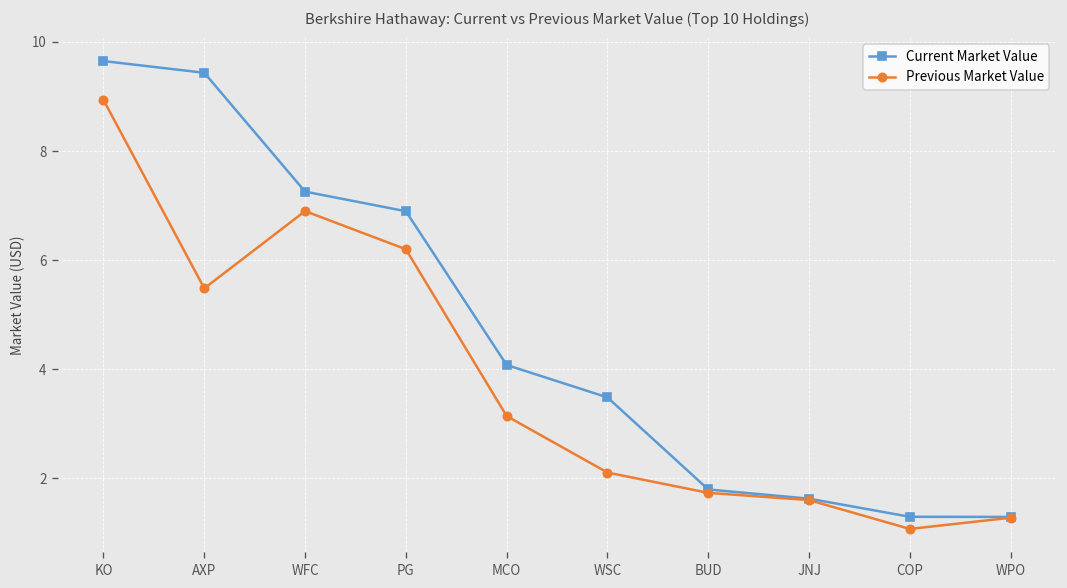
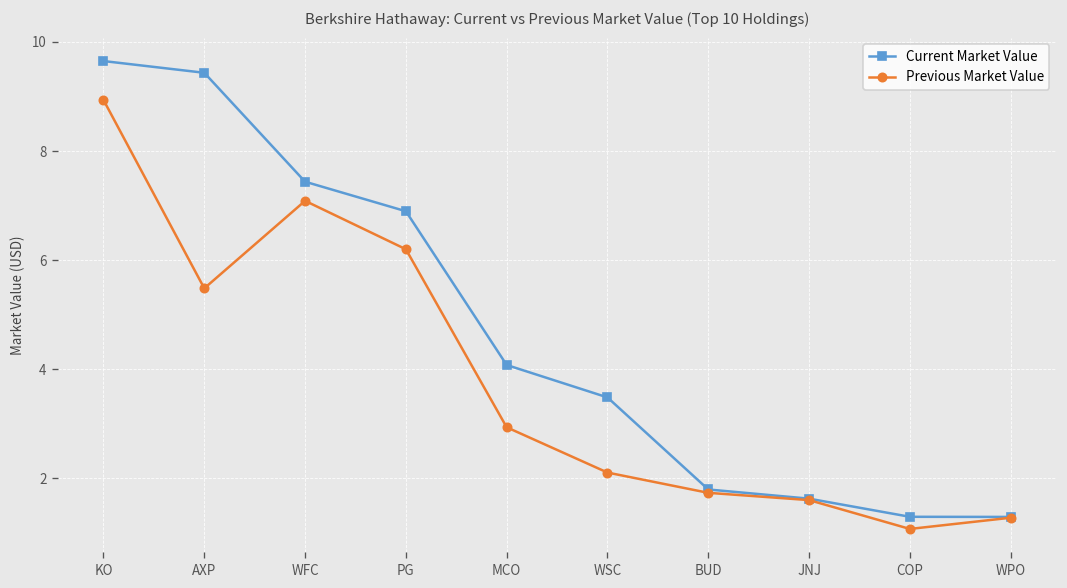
Current Market Value, WFC: 7.3 -> 7.4
Previous Market Value, WFC: 6.9 -> 7.1
Previous Market Value, MCO: 3.1 -> 2.9
